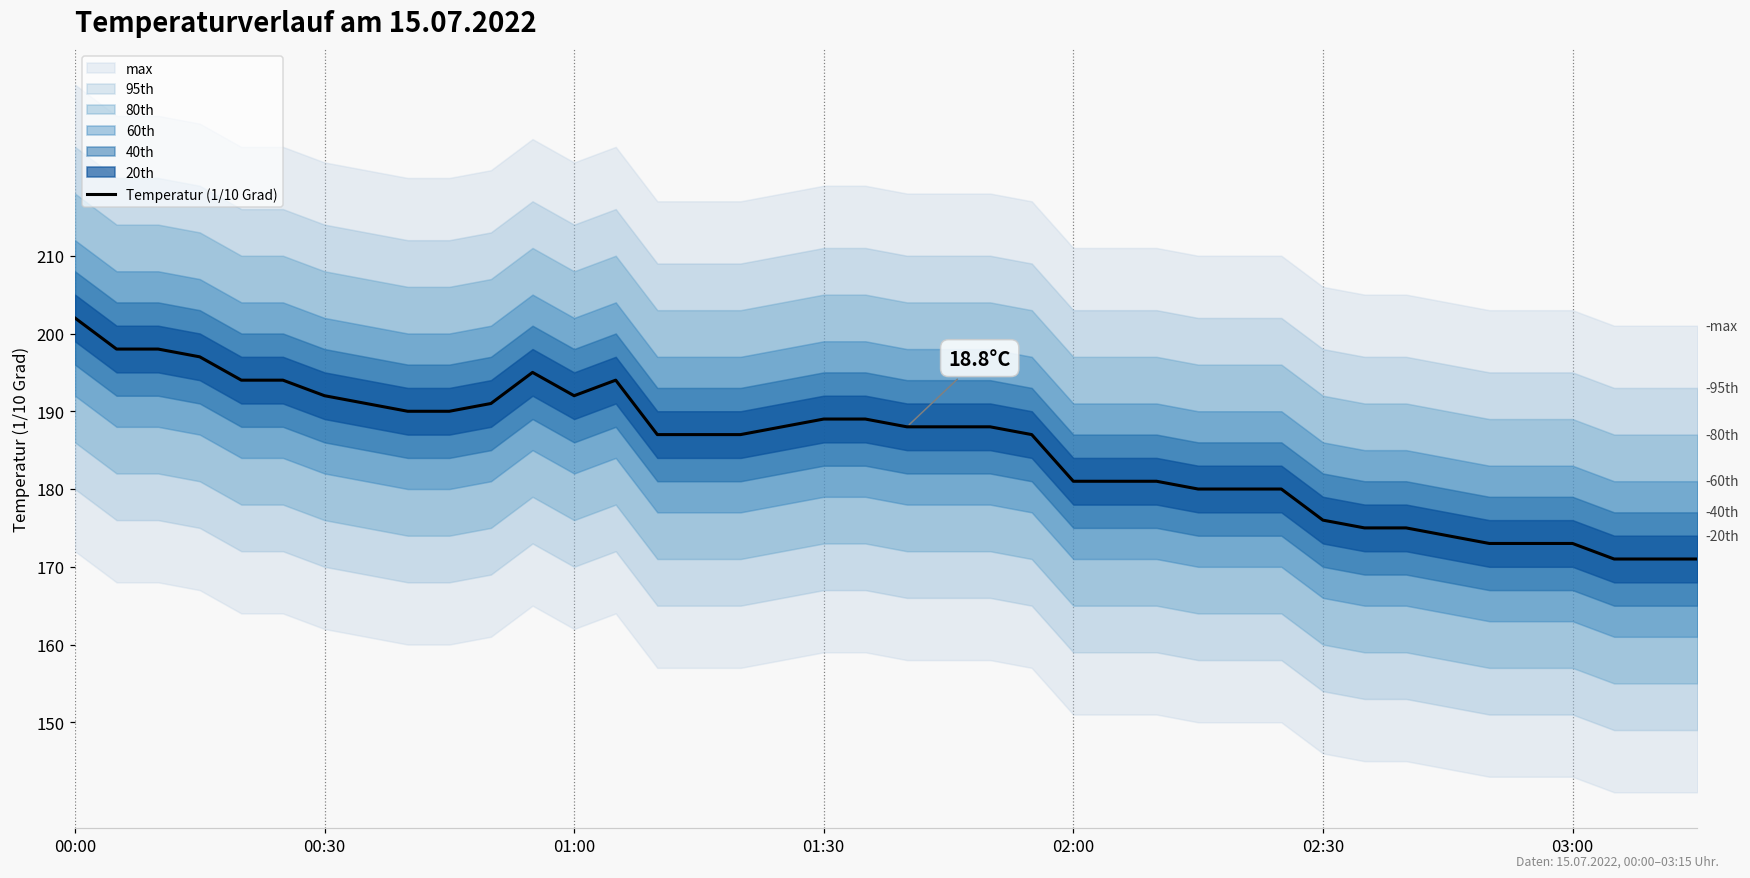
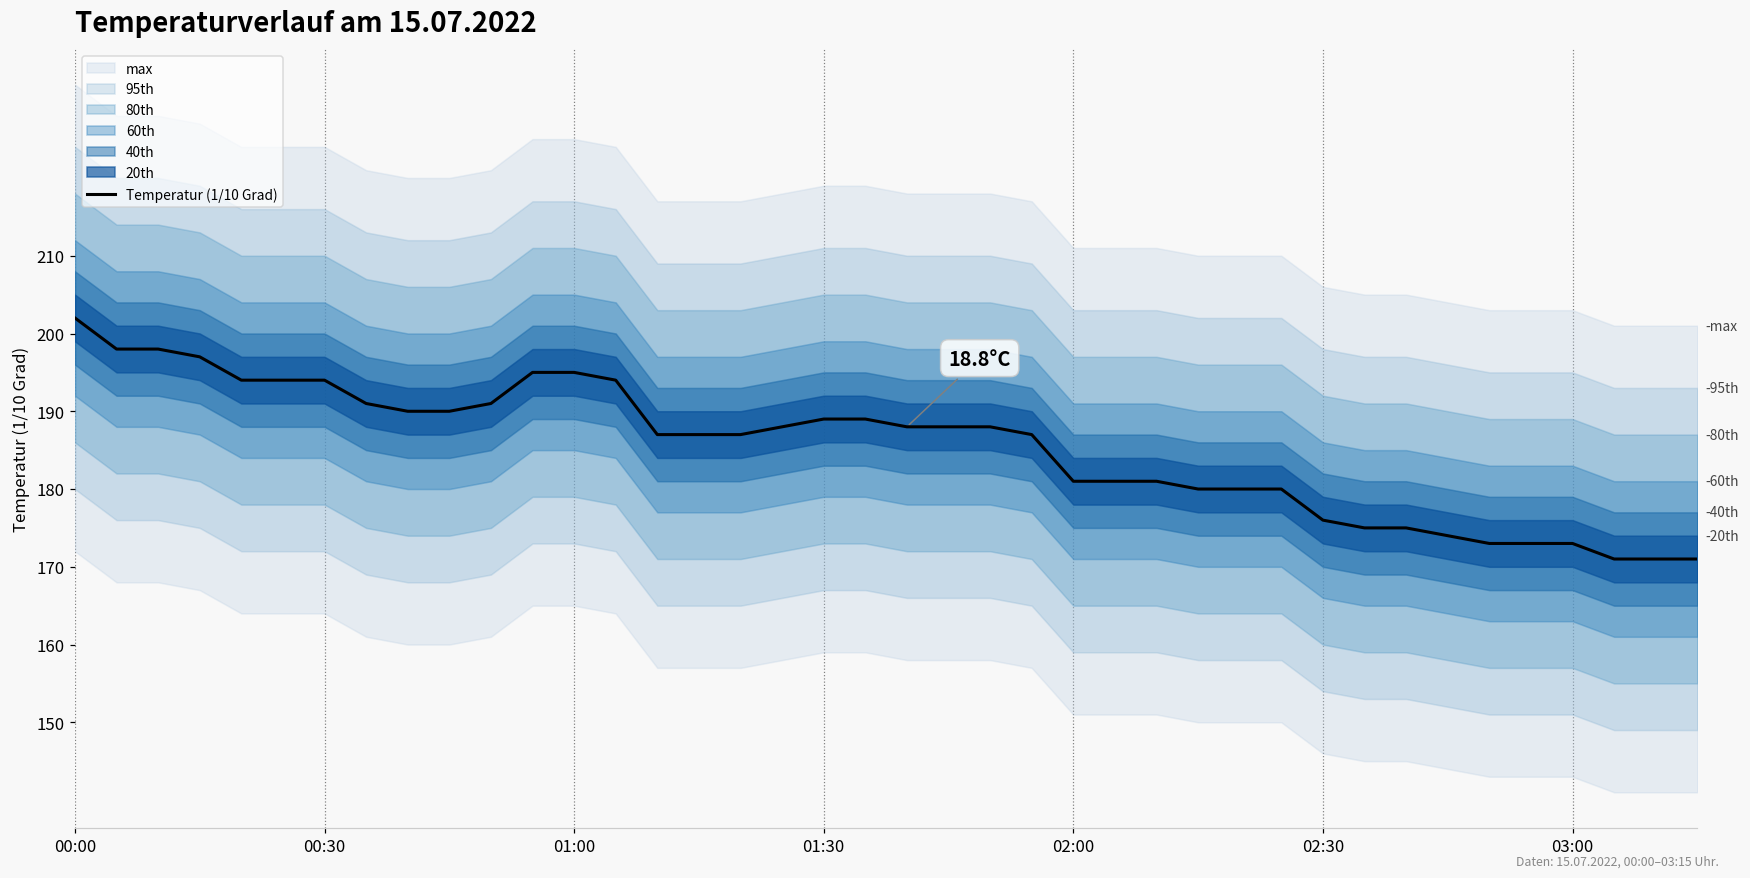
Temperatur (1/10 Grad), 00:30: 192 -> 194
Temperatur (1/10 Grad), 01:00: 192 -> 195
